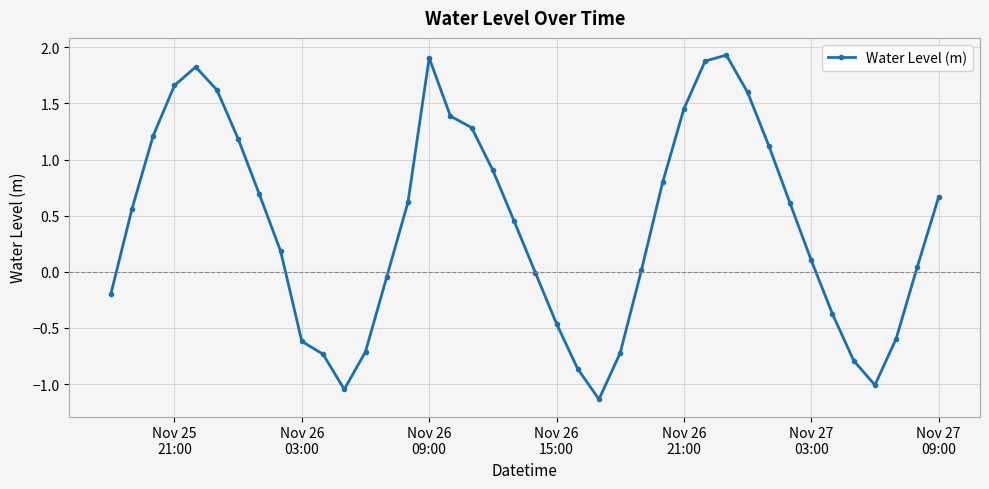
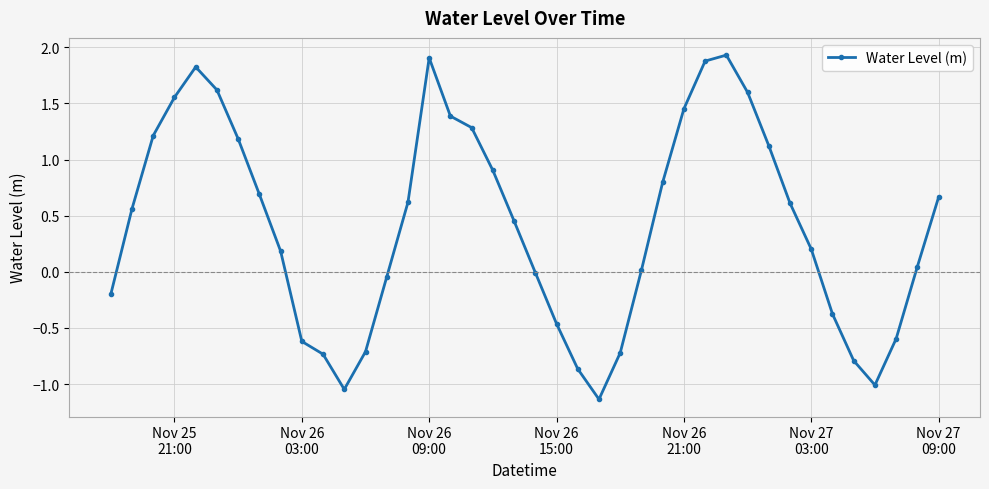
Nov 25 21:00: 1.66 -> 1.55
Nov 27 03:00: 0.10 -> 0.20
